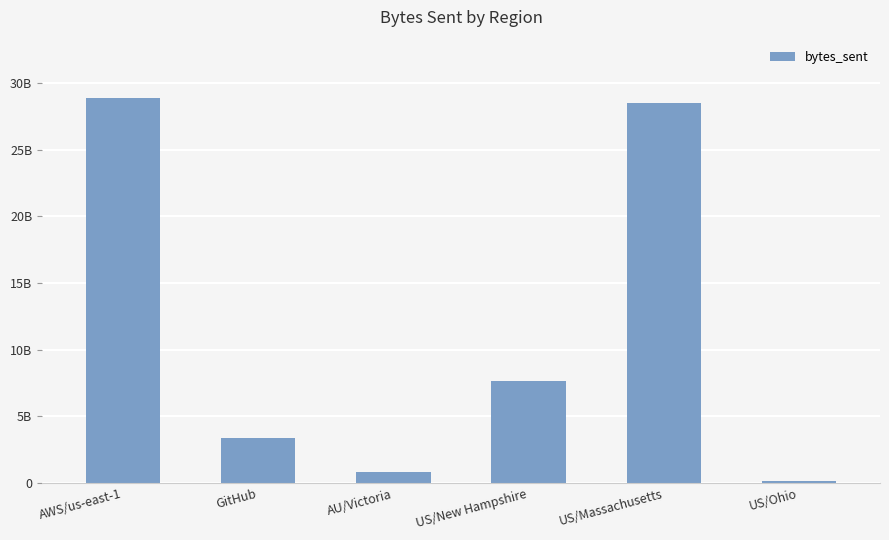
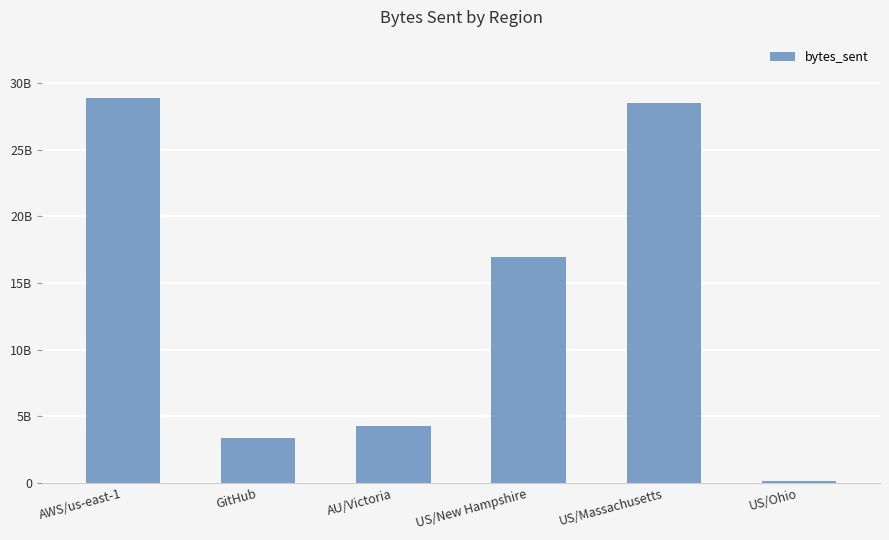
AU/Victoria: 800000000 -> 4300000000
US/New Hampshire: 7600000000 -> 16900000000
